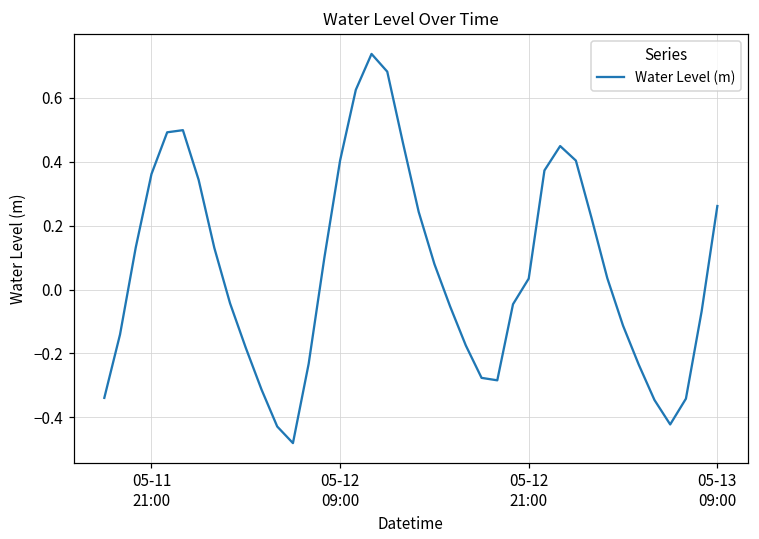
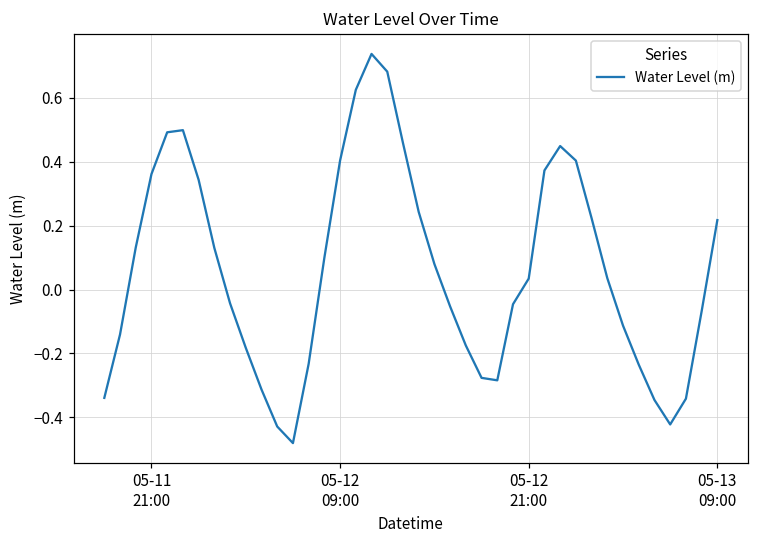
05-13 09:00: 0.26 -> 0.22
